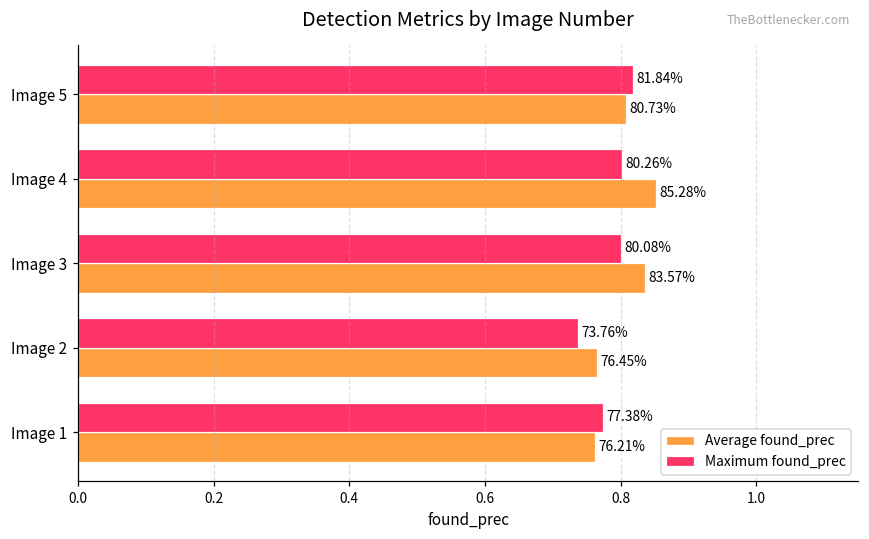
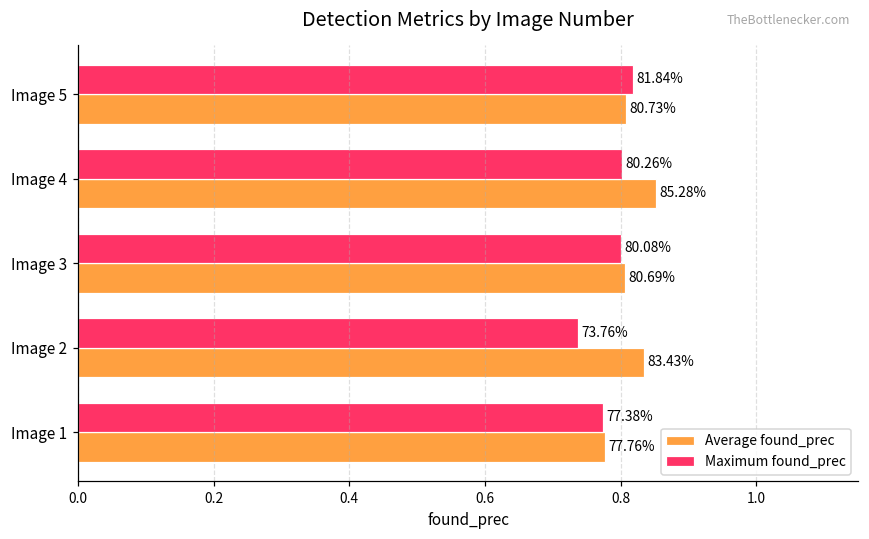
Average found_prec, Image 3: 83.57% -> 80.69%
Average found_prec, Image 2: 76.45% -> 83.43%
Average found_prec, Image 1: 76.21% -> 77.76%
